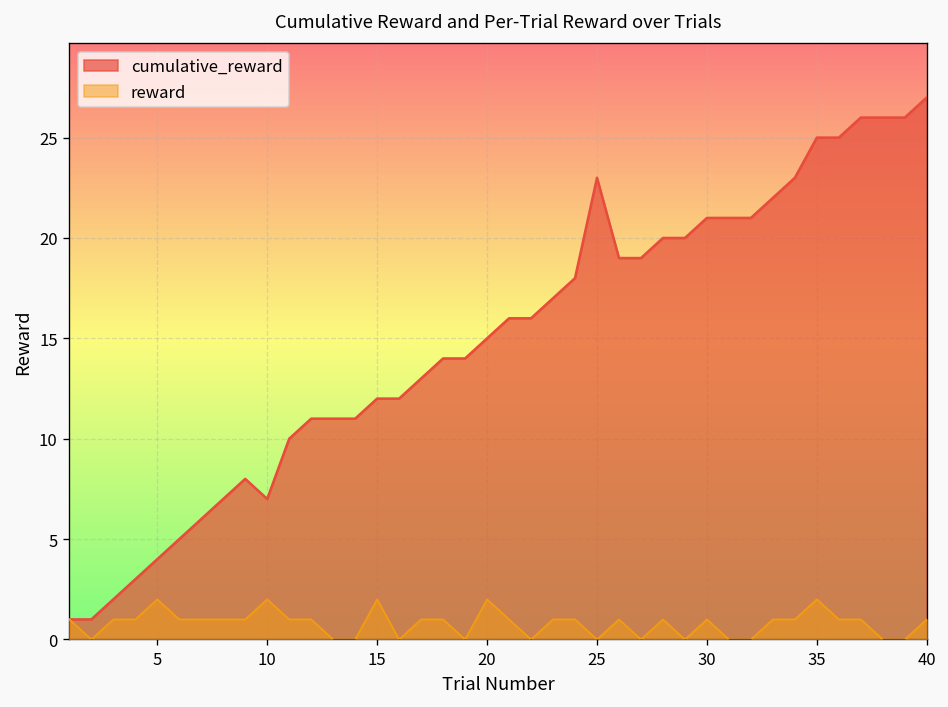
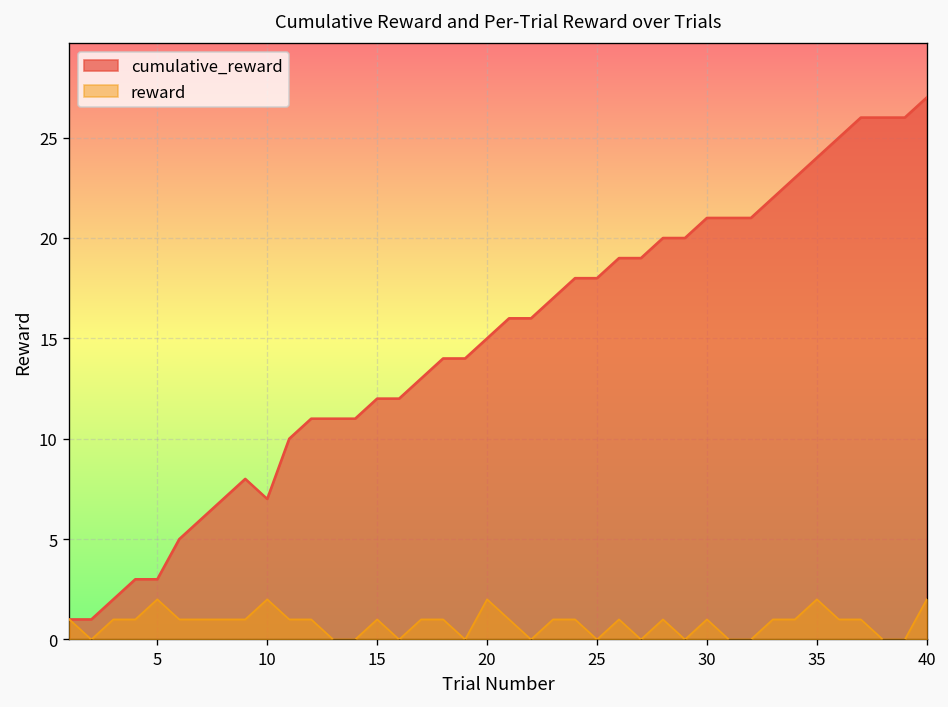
cumulative_reward, 5: 4 -> 3
reward, 15: 2 -> 1
cumulative_reward, 25: 23 -> 18
cumulative_reward, 35: 25 -> 24
reward, 40: 1 -> 2
